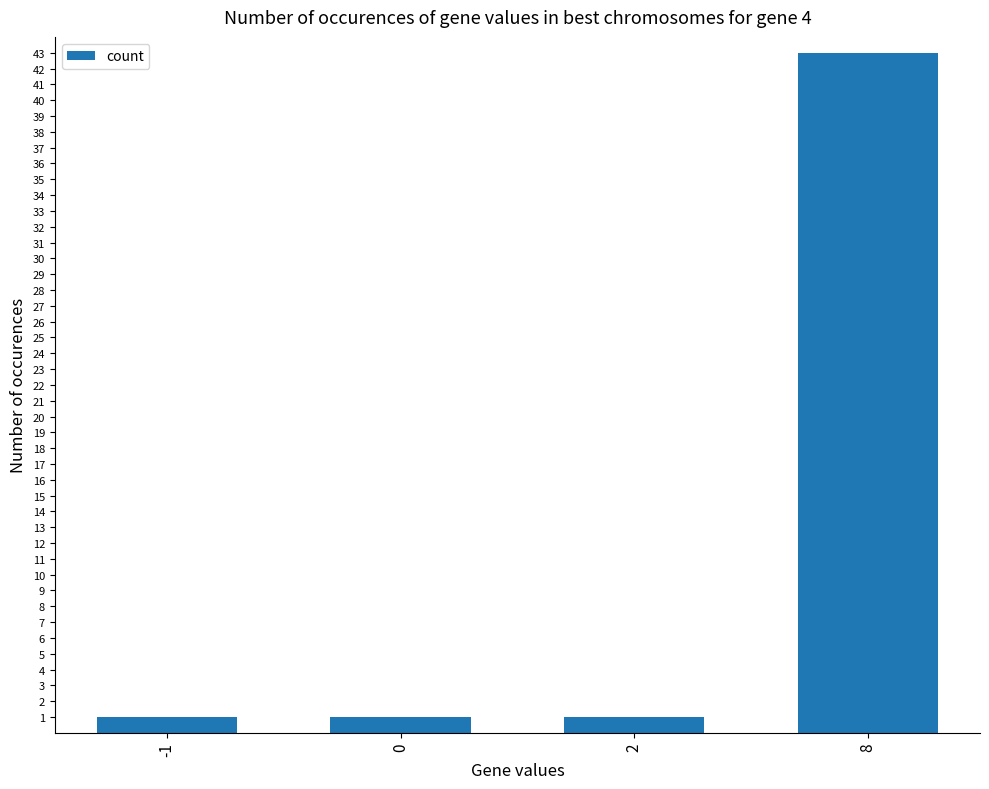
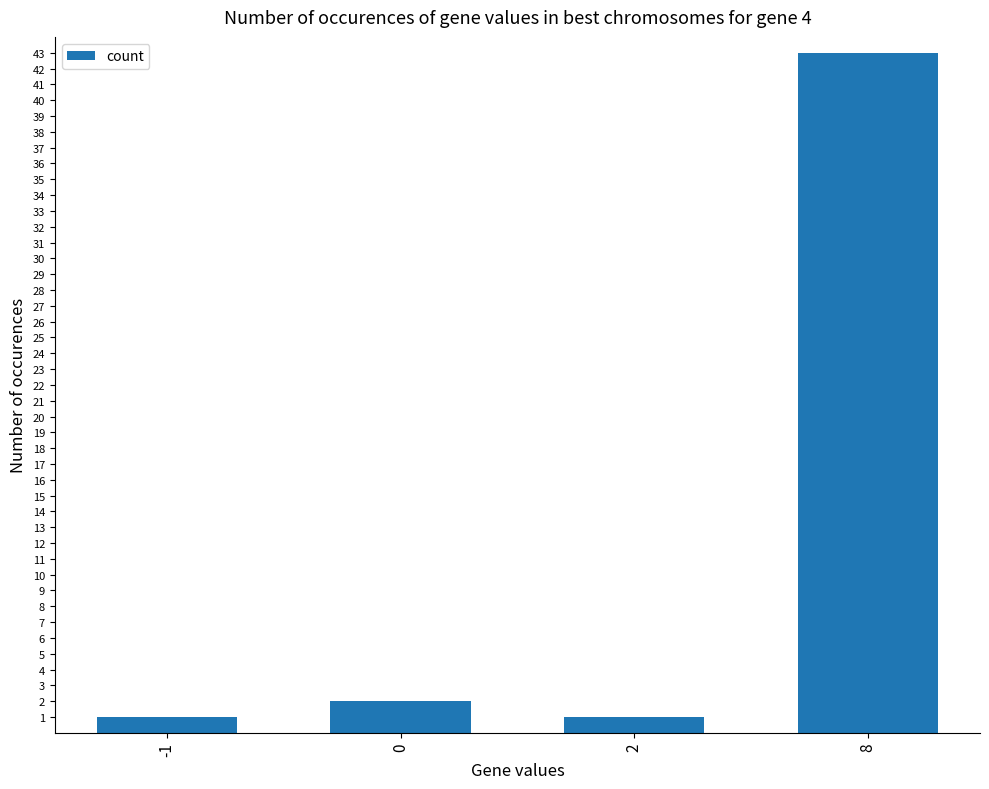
0: 1 -> 2
